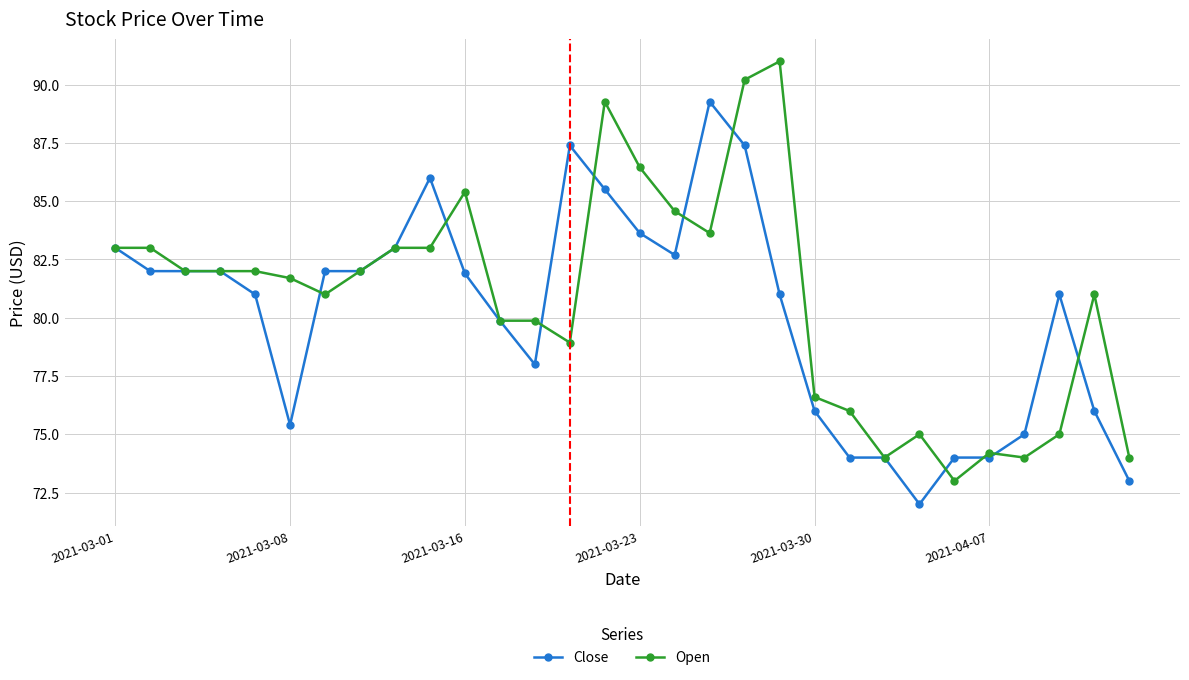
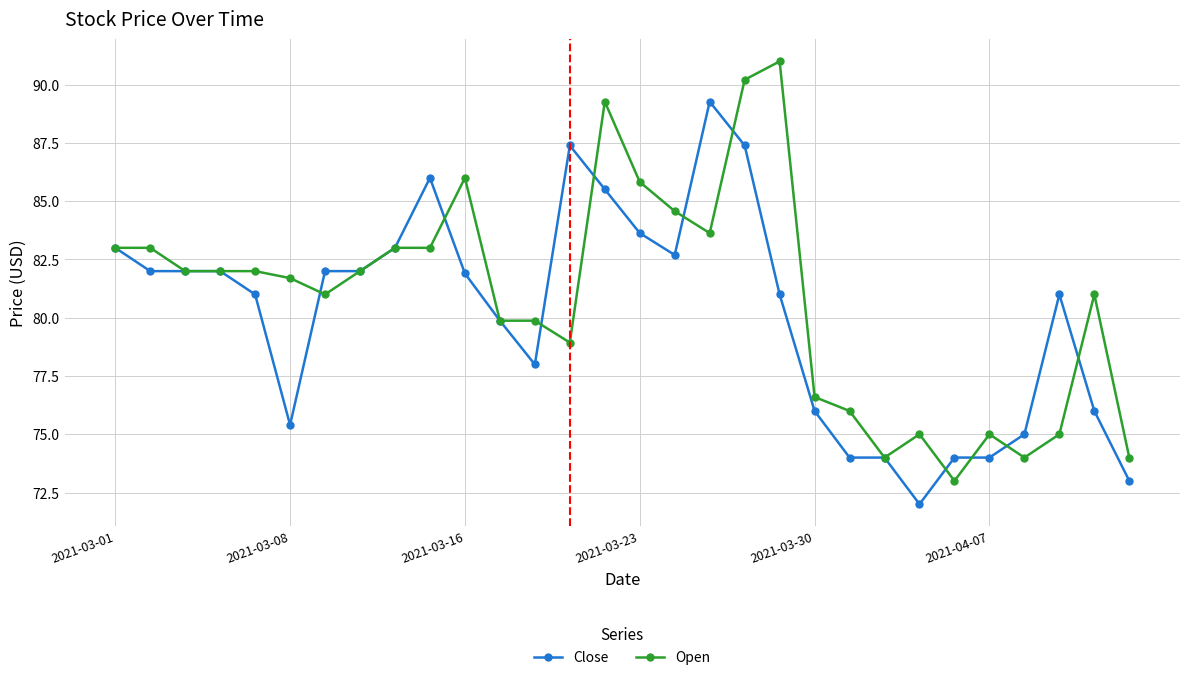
Open, 2021-03-16: 85.4 -> 86.0
Open, 2021-03-23: 86.5 -> 85.8
Open, 2021-04-07: 74.2 -> 75.0
